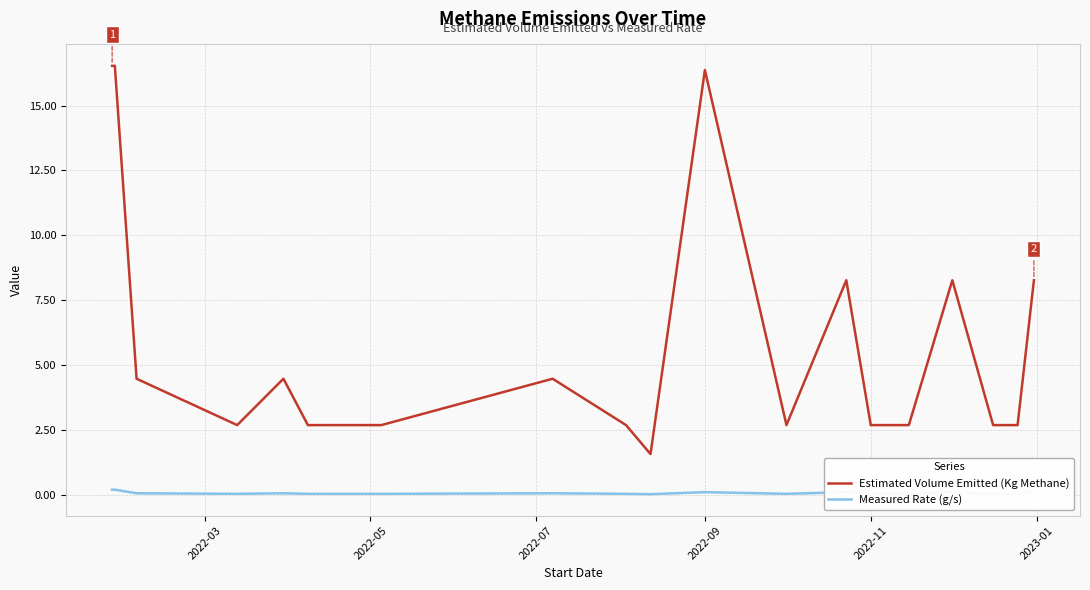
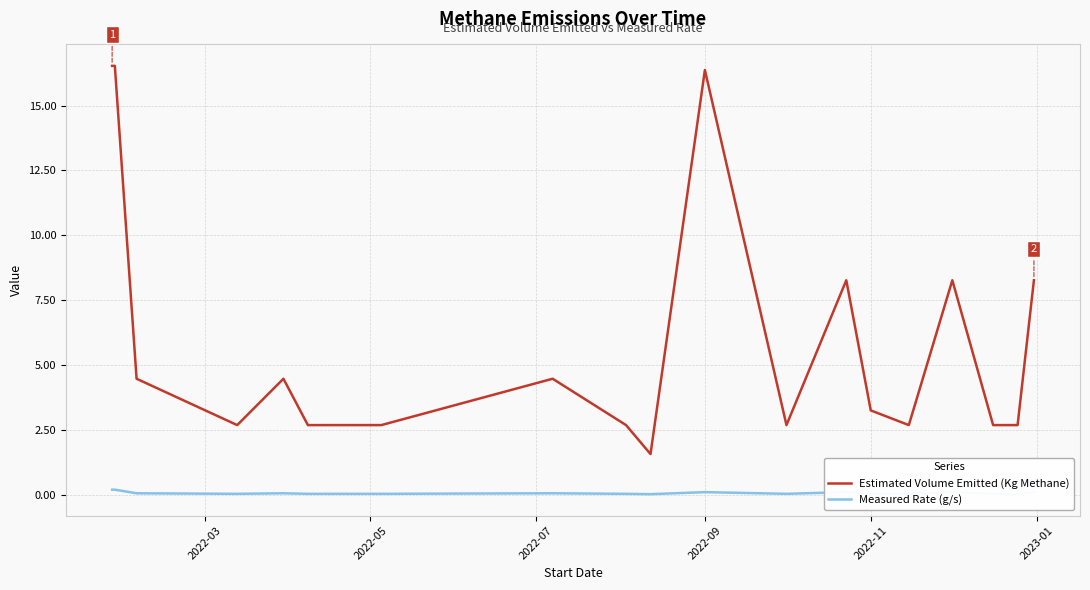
Estimated Volume Emitted (Kg Methane), 2022-11: 2.7 -> 3.2
